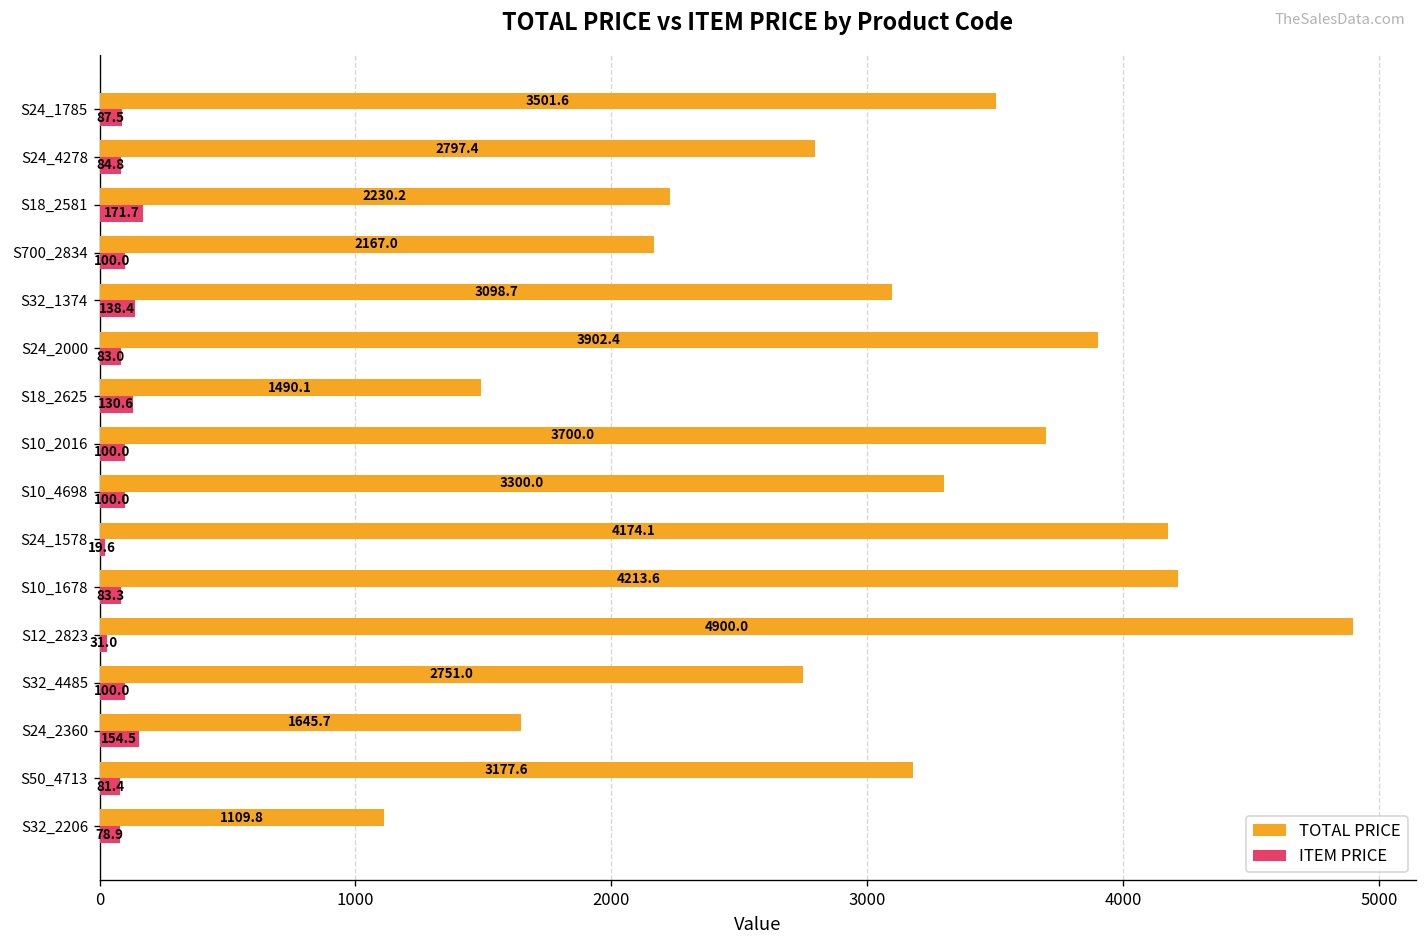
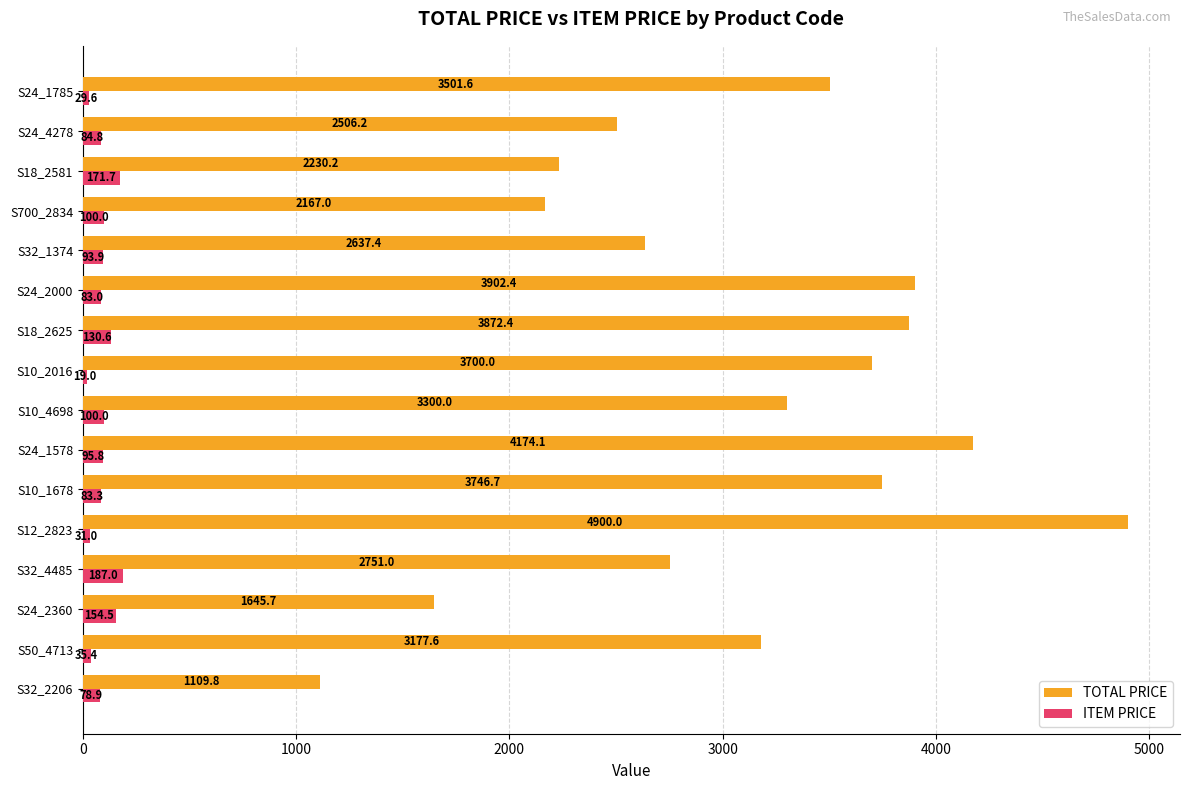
ITEM PRICE, S24_1785: 87.5 -> 29.6
TOTAL PRICE, S24_4278: 2797.4 -> 2506.2
TOTAL PRICE, S32_1374: 3098.7 -> 2637.4
ITEM PRICE, S32_1374: 138.4 -> 93.9
TOTAL PRICE, S18_2625: 1490.1 -> 3872.4
ITEM PRICE, S10_2016: 100.0 -> 19.0
ITEM PRICE, S24_1578: 19.6 -> 95.8
TOTAL PRICE, S10_1678: 4213.6 -> 3746.7
ITEM PRICE, S32_4485: 100.0 -> 187.0
ITEM PRICE, S50_4713: 81.4 -> 35.4
